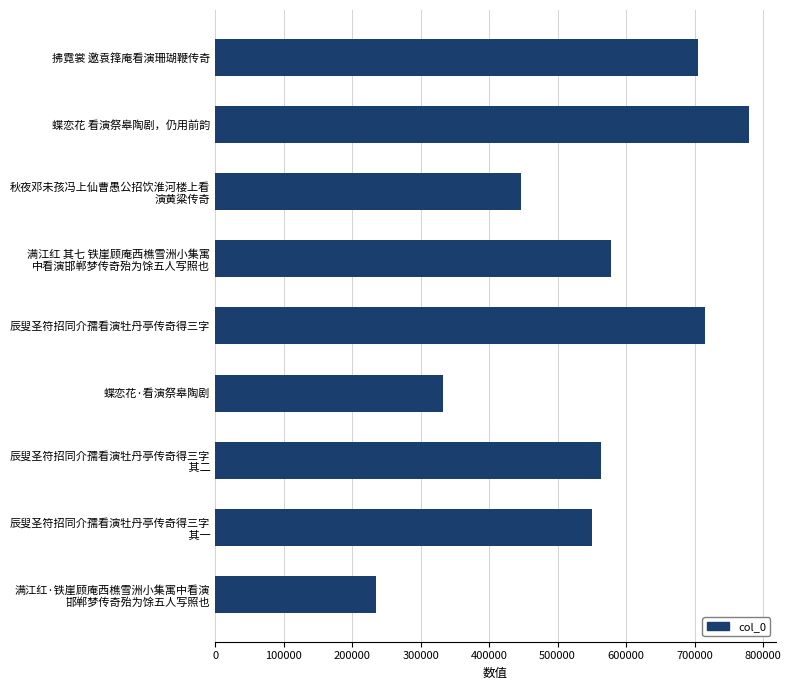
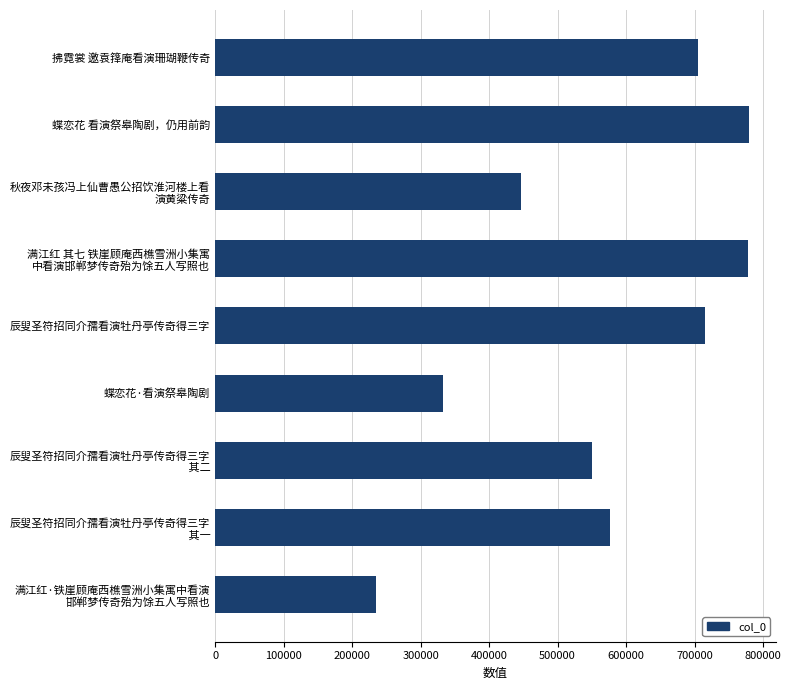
满江红 其七 铁崖顾庵西樵雪洲小集寓 中看演邯郸梦传奇殆为馀五人写照也: 580000 -> 780000
辰叟圣符招同介孺看演牡丹亭传奇得三字 其二: 560000 -> 550000
辰叟圣符招同介孺看演牡丹亭传奇得三字 其一: 550000 -> 580000
